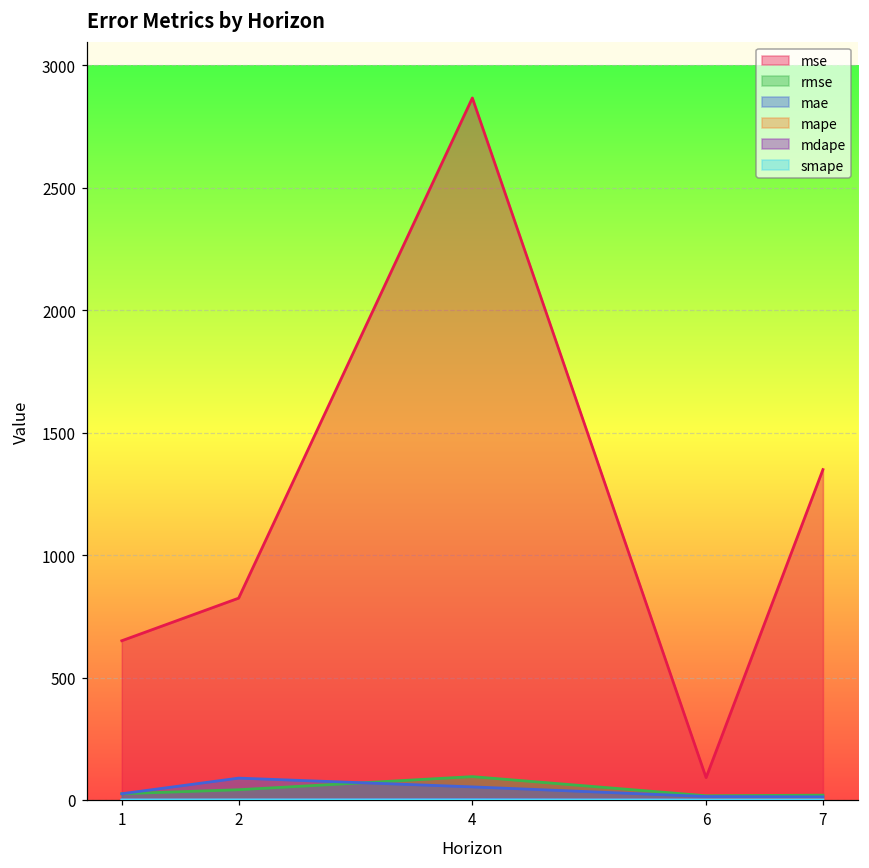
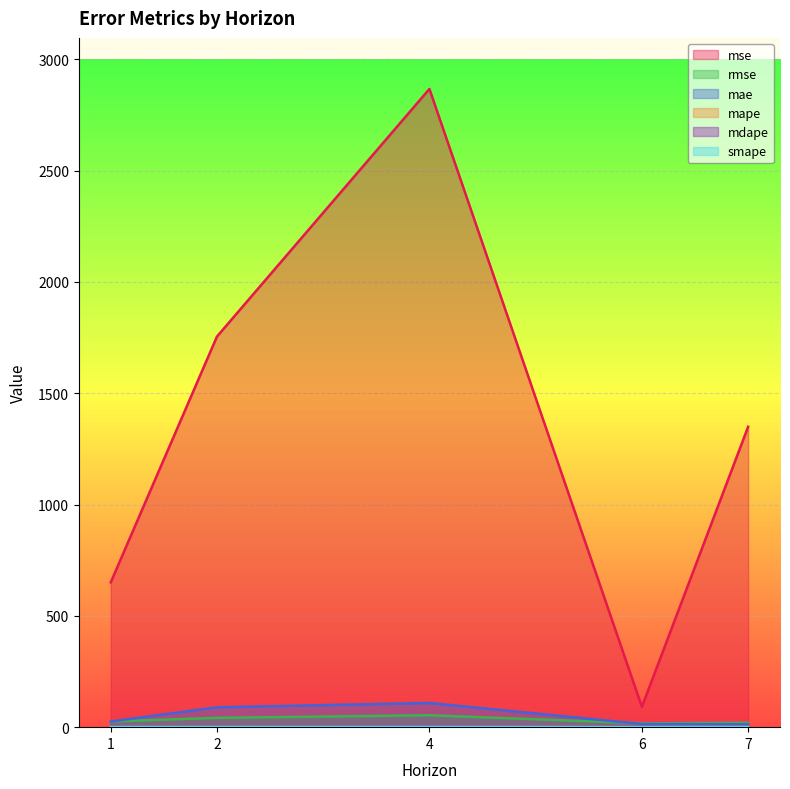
mse, 2: 820 -> 1750
rmse, 4: 100 -> 50
mae, 4: 50 -> 110
